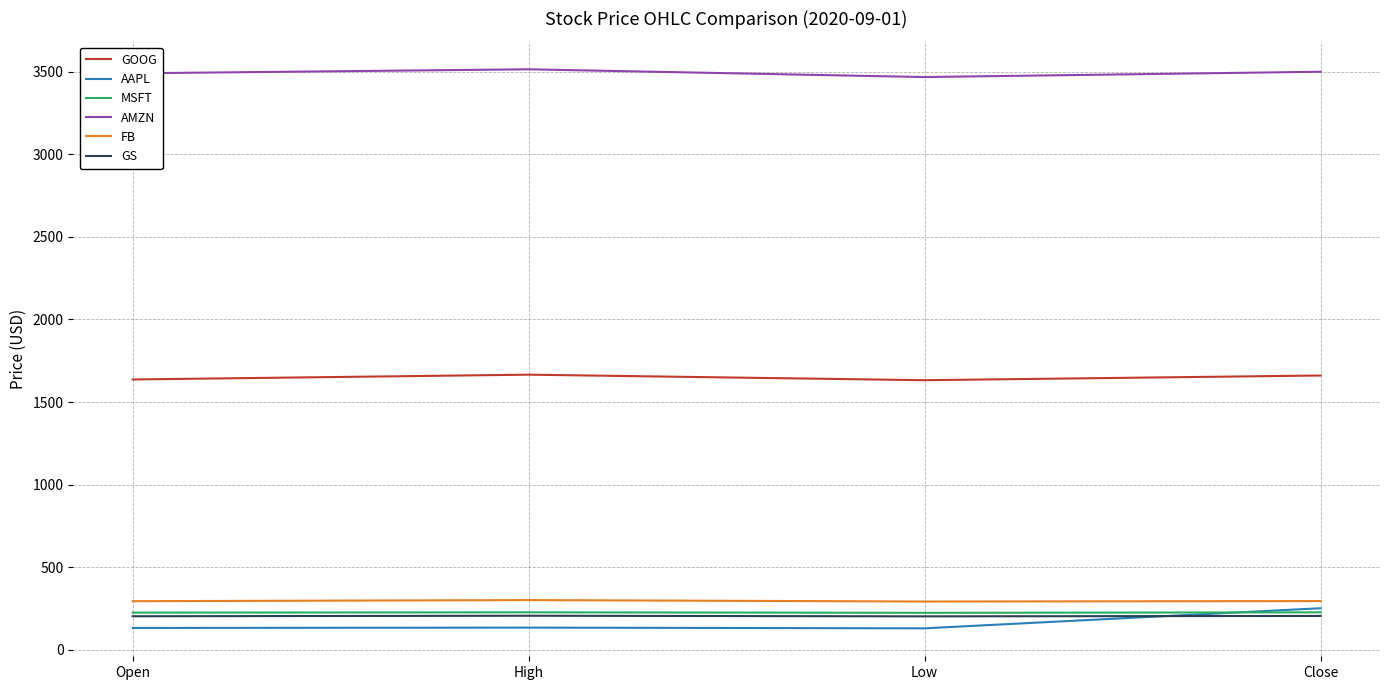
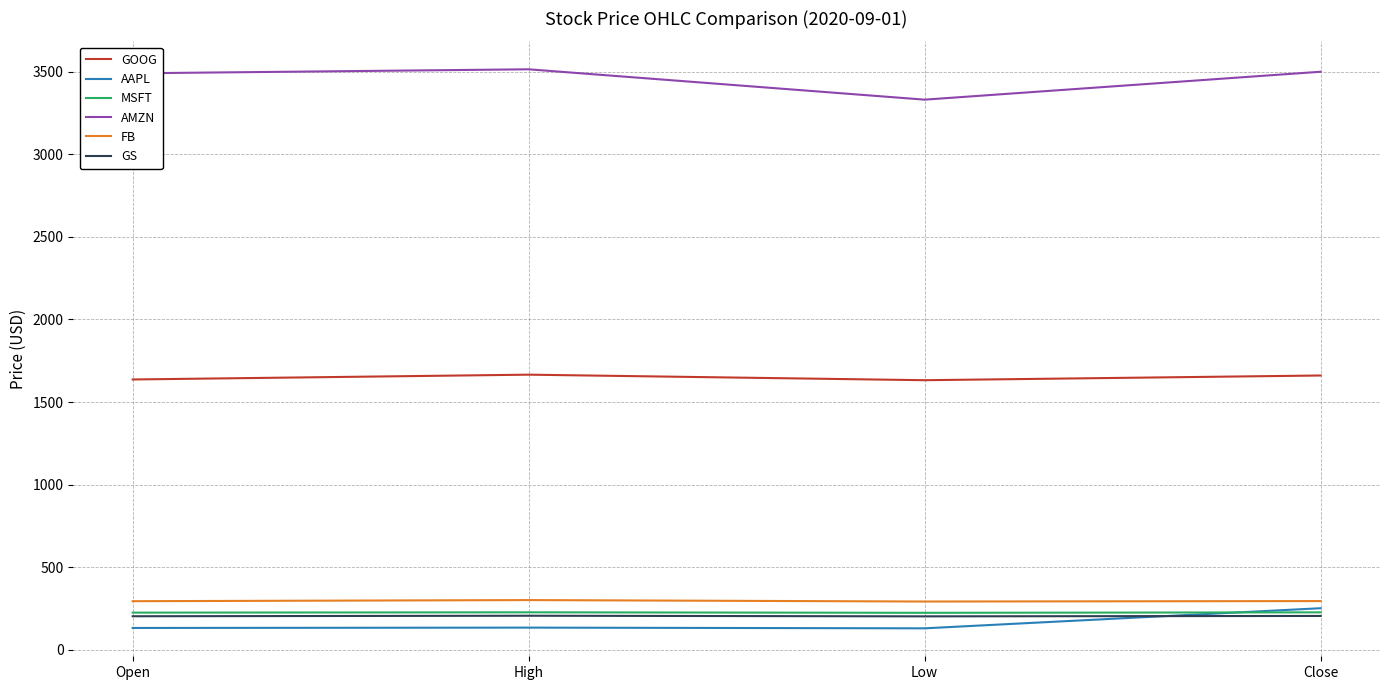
AMZN, Low: 3470 -> 3330
